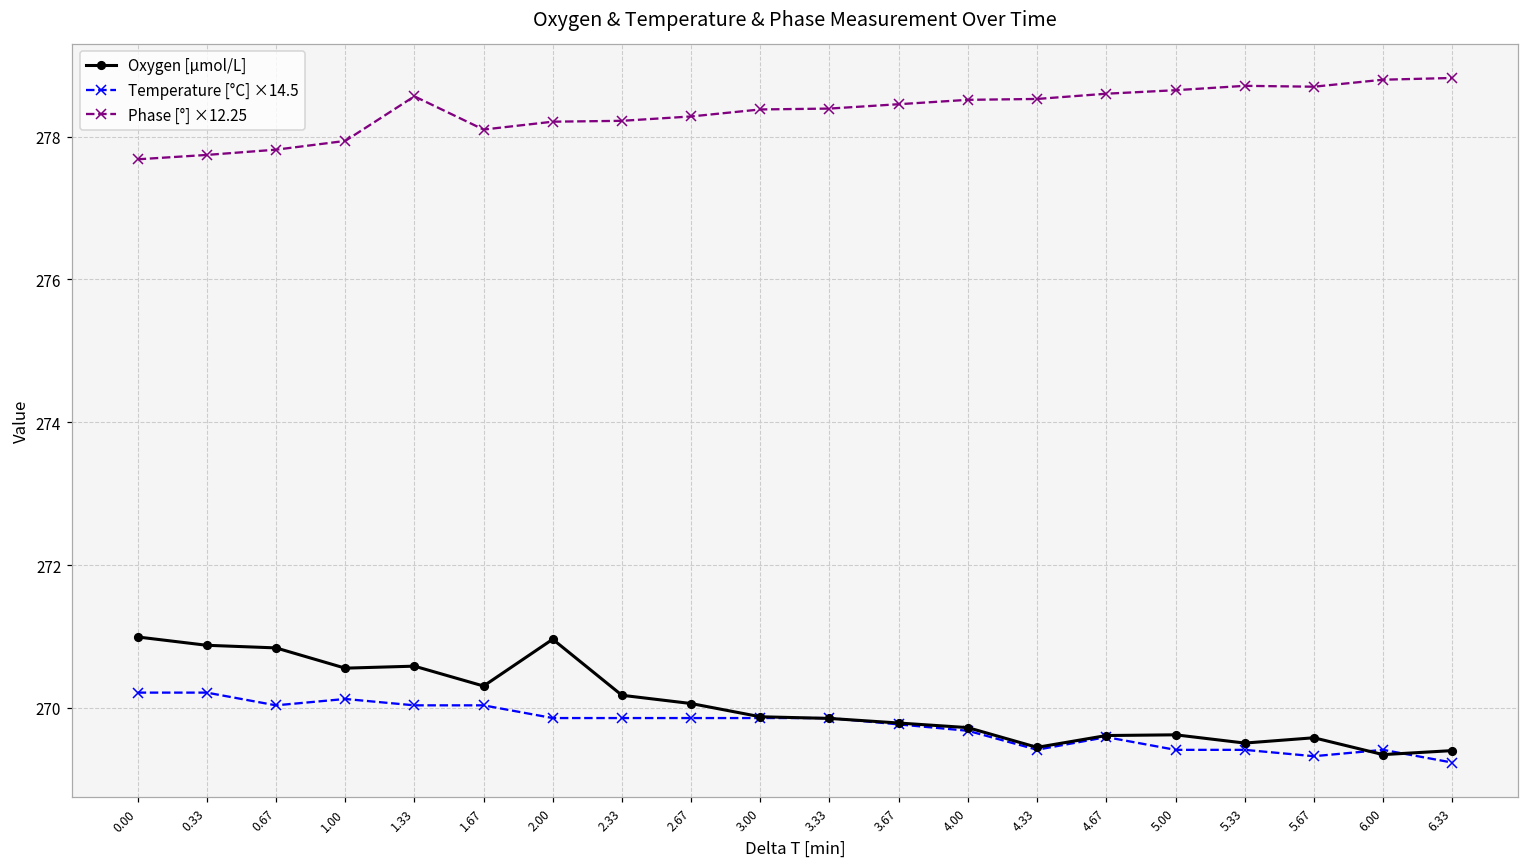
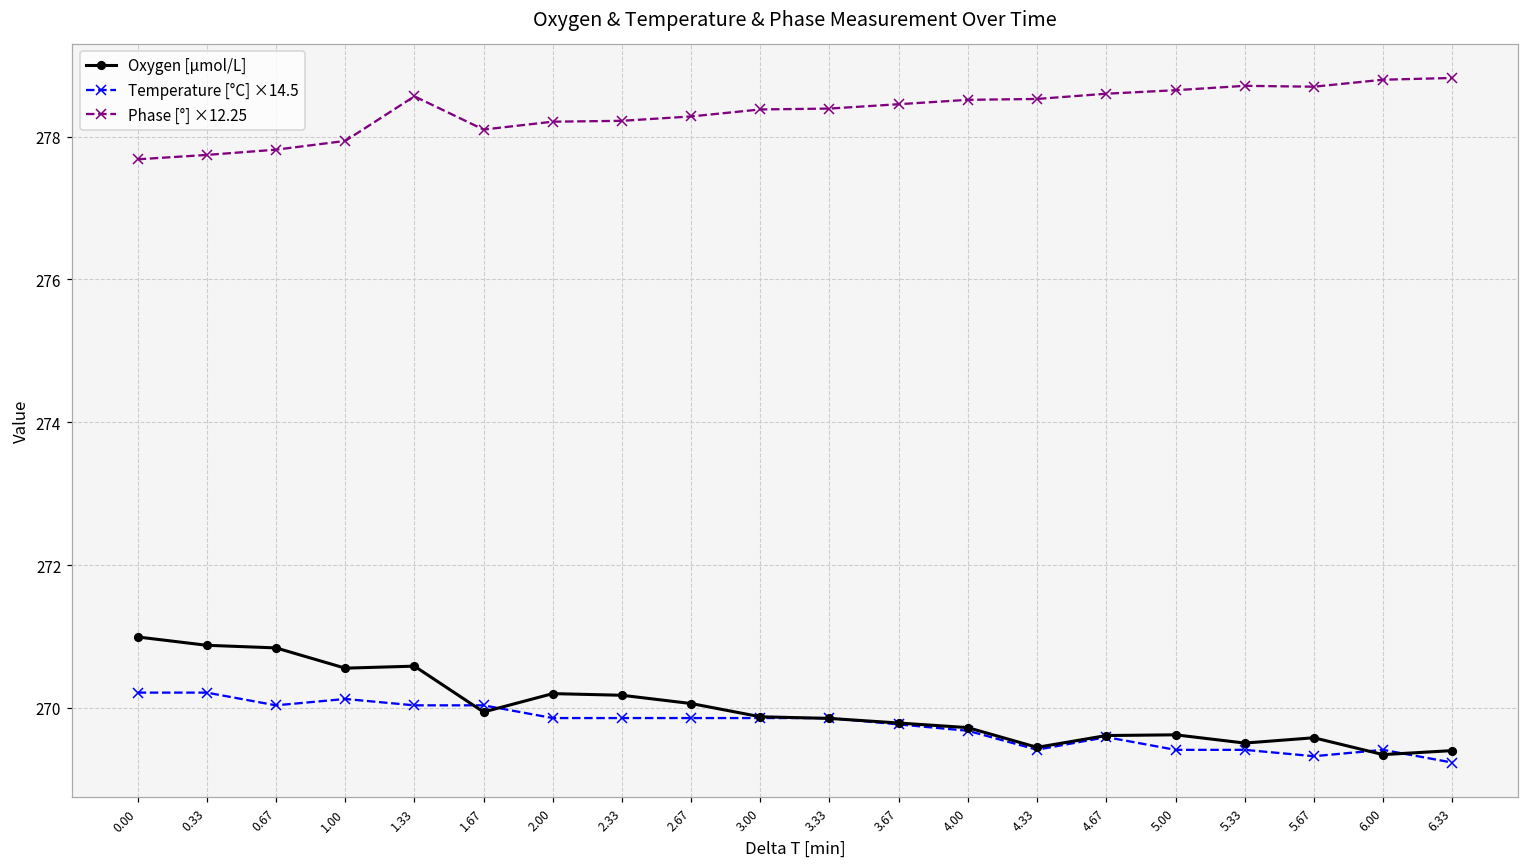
Oxygen [μmol/L], 1.67: 270.3 -> 269.9
Oxygen [μmol/L], 2.00: 271.0 -> 270.2
